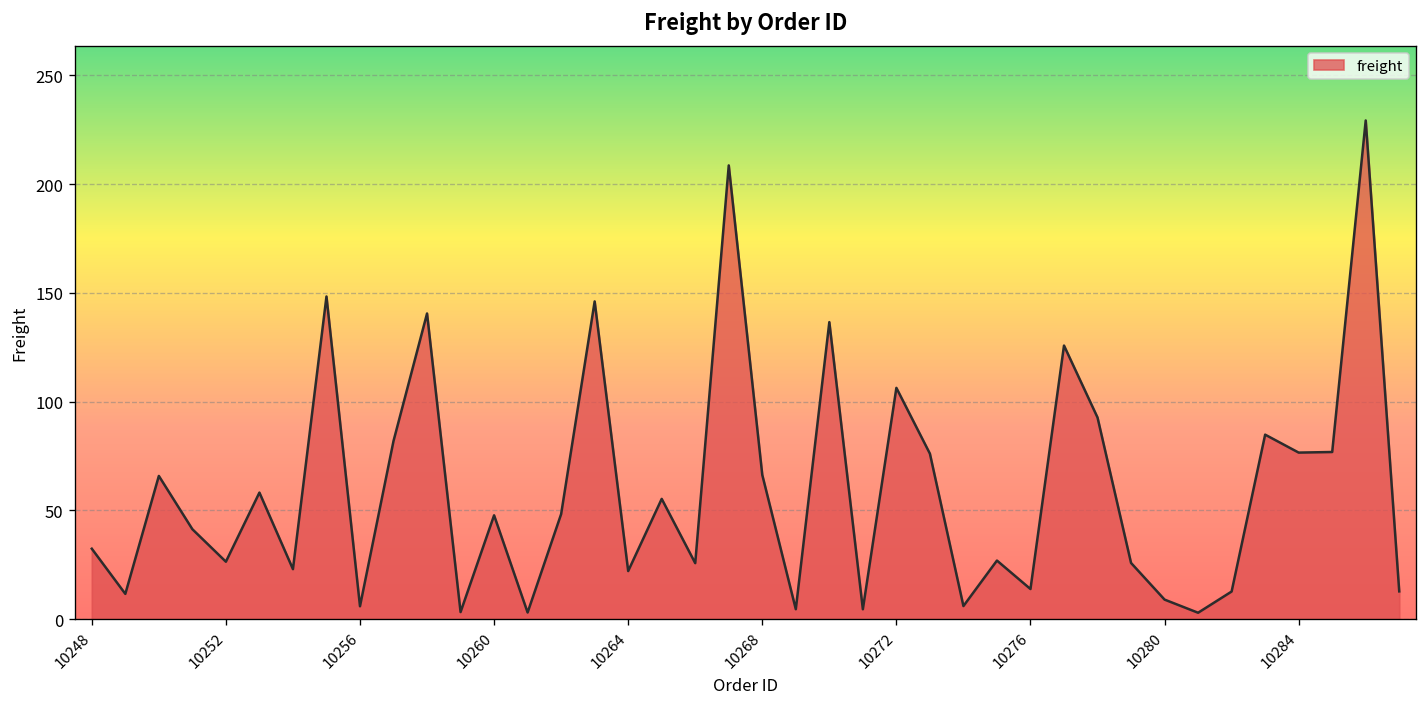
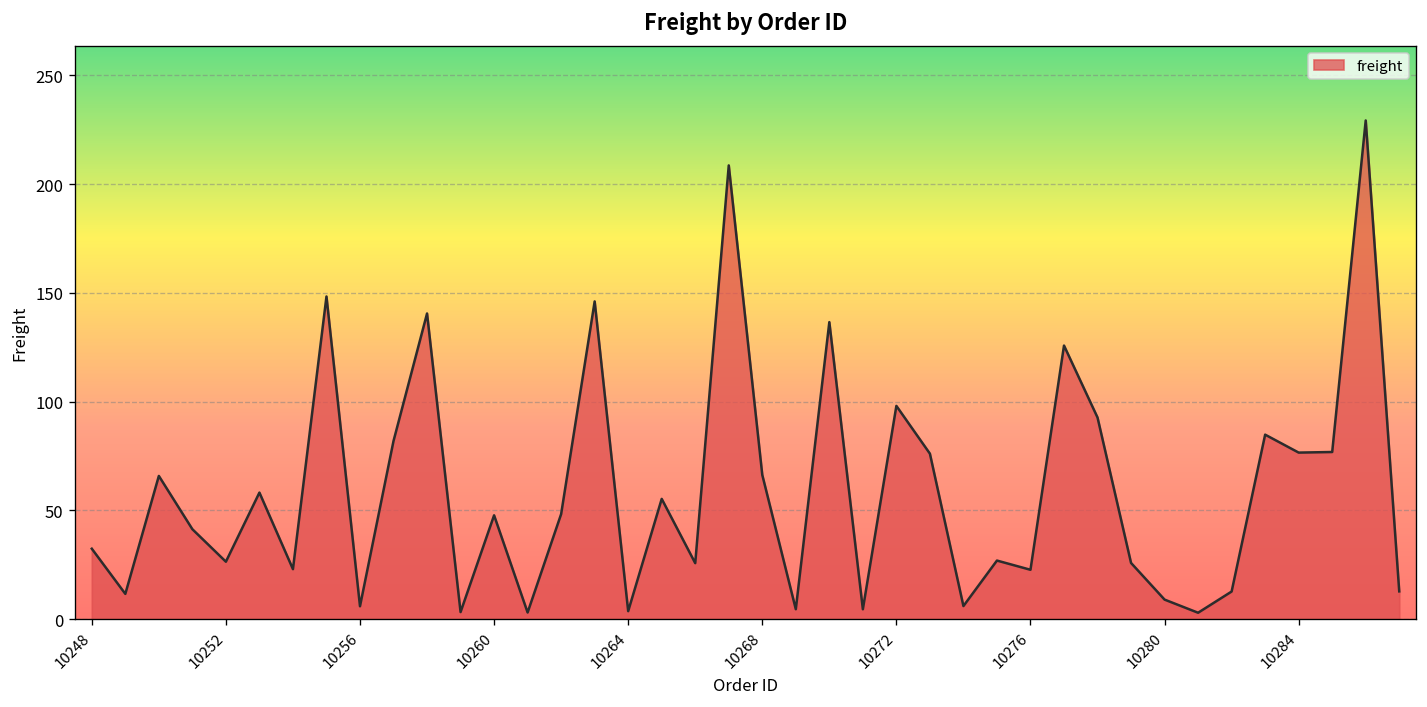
10264: 22 -> 4
10272: 106 -> 98
10276: 14 -> 23
